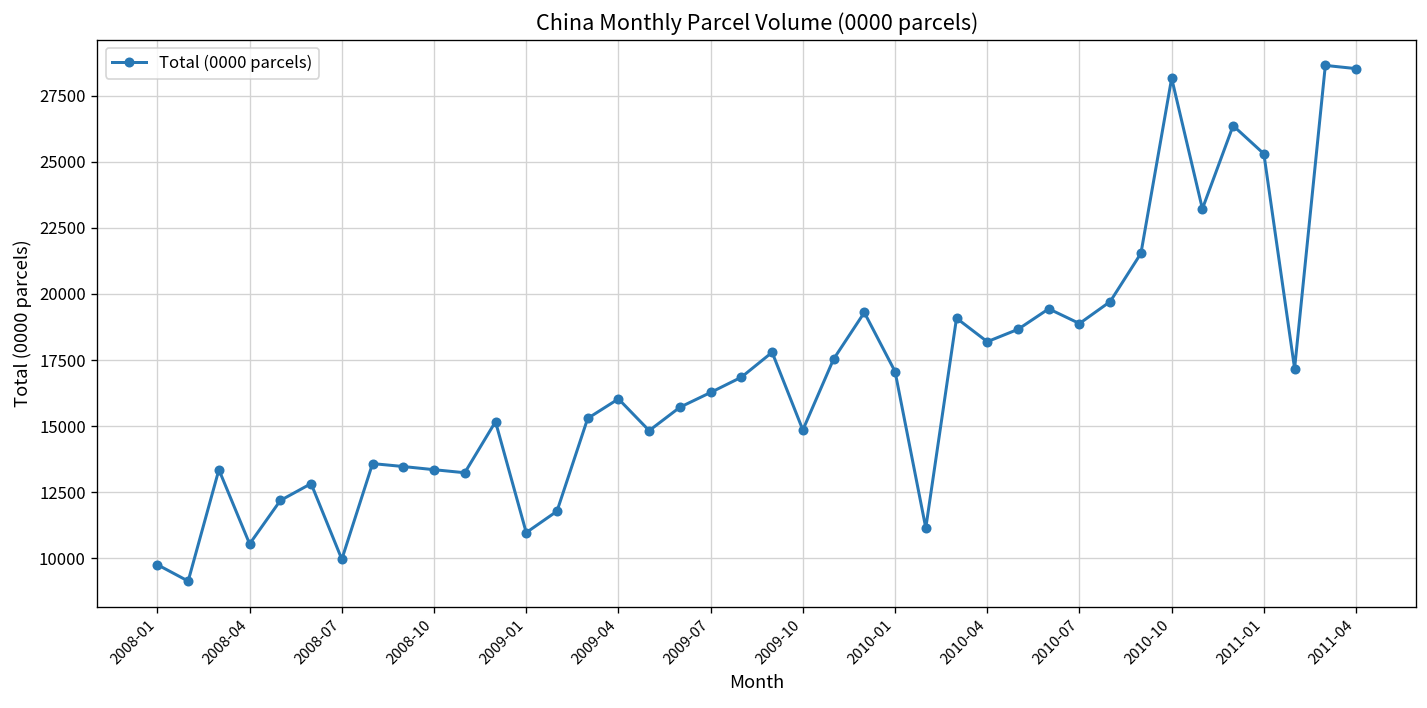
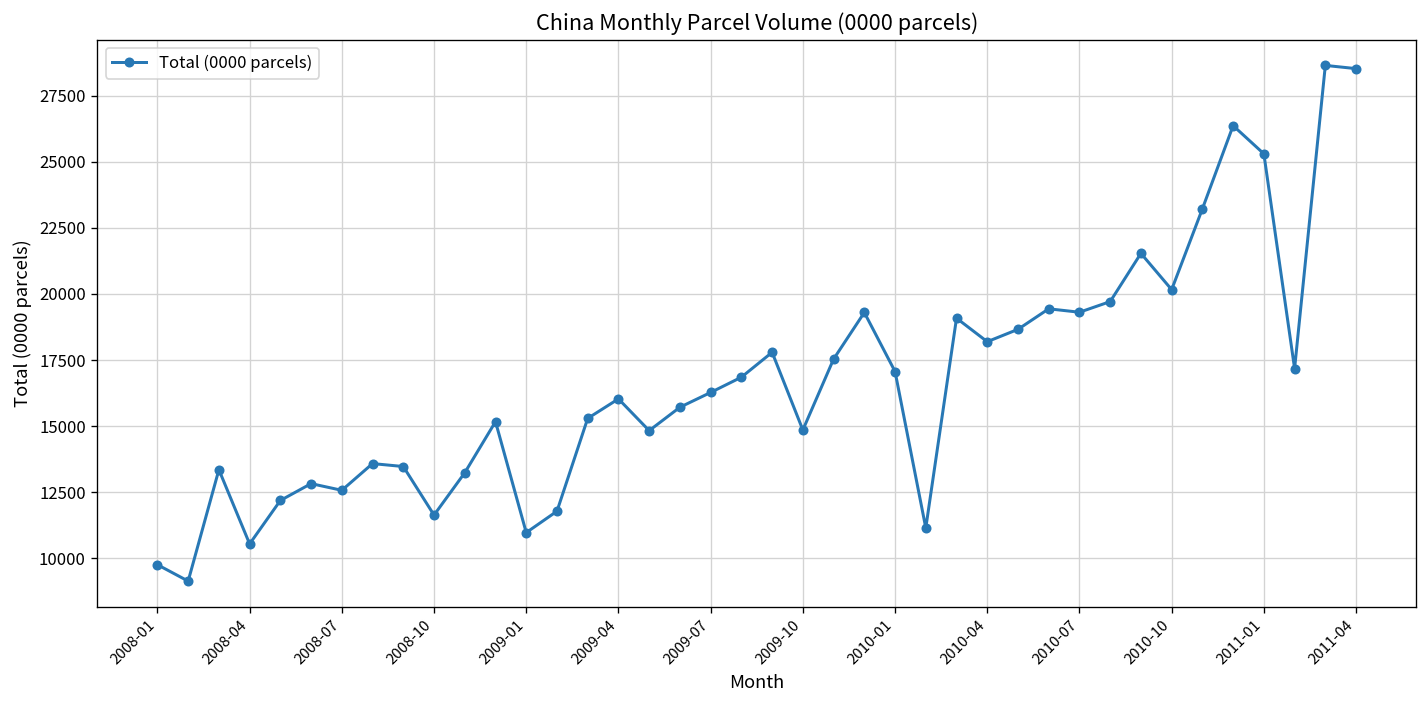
2008-07: 10000 -> 12600
2008-10: 13400 -> 11600
2010-07: 18900 -> 19300
2010-10: 28200 -> 20200
